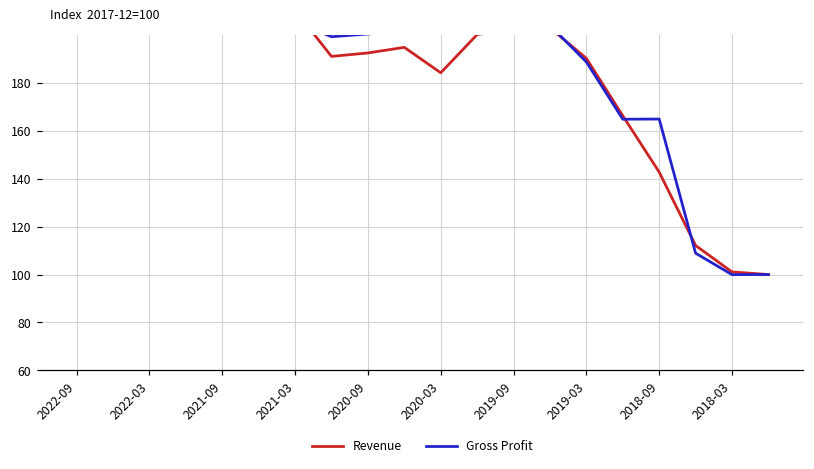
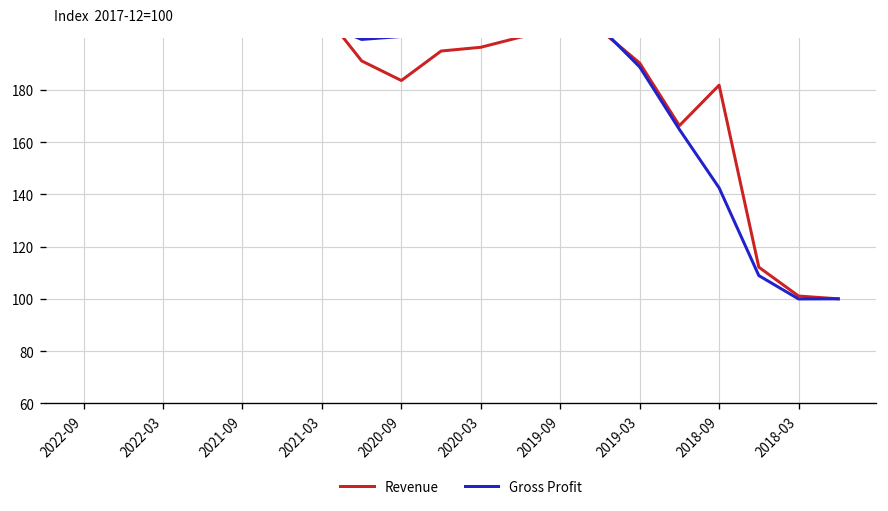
Revenue, 2020-09: 193 -> 184
Revenue, 2020-03: 184 -> 196
Revenue, 2018-09: 143 -> 182
Gross Profit, 2018-09: 165 -> 142
